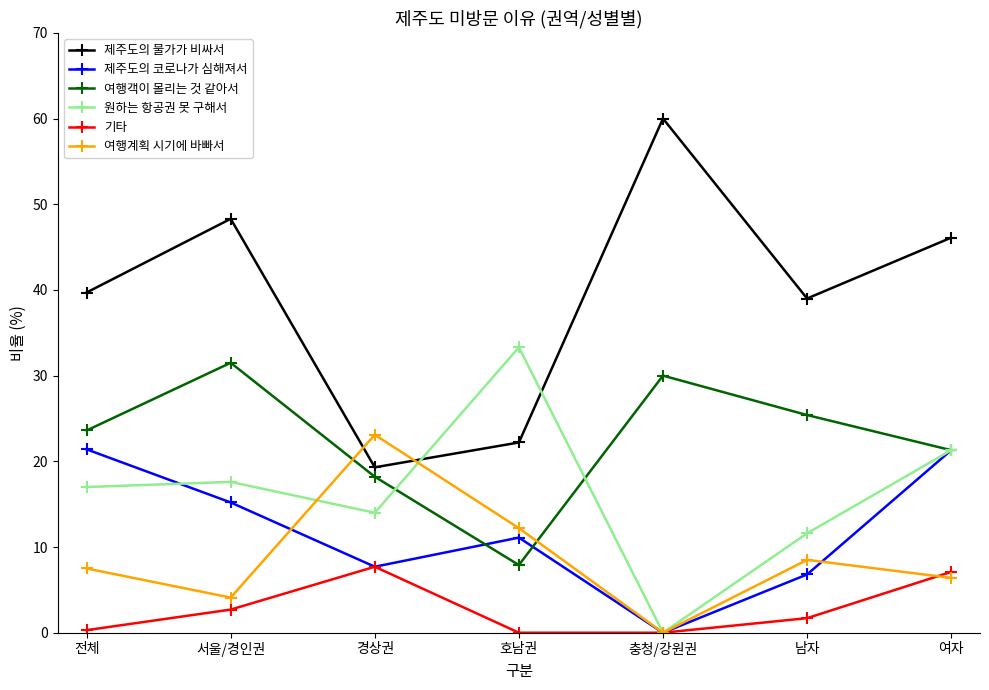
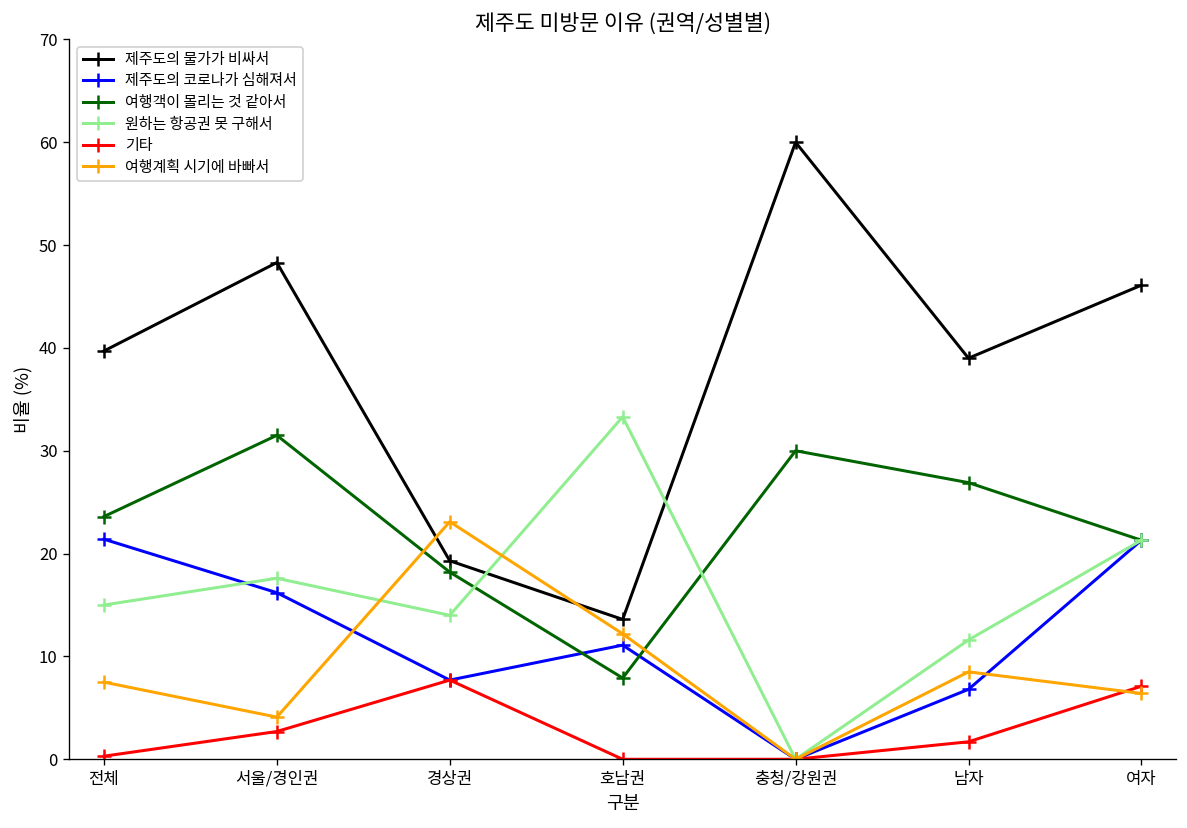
원하는 항공권 못 구해서, 전체: 17 -> 15
제주도의 코로나가 심해져서, 서울/경인권: 15 -> 16
제주도의 물가가 비싸서, 호남권: 22 -> 14
여행객이 몰리는 것 같아서, 남자: 25 -> 27
